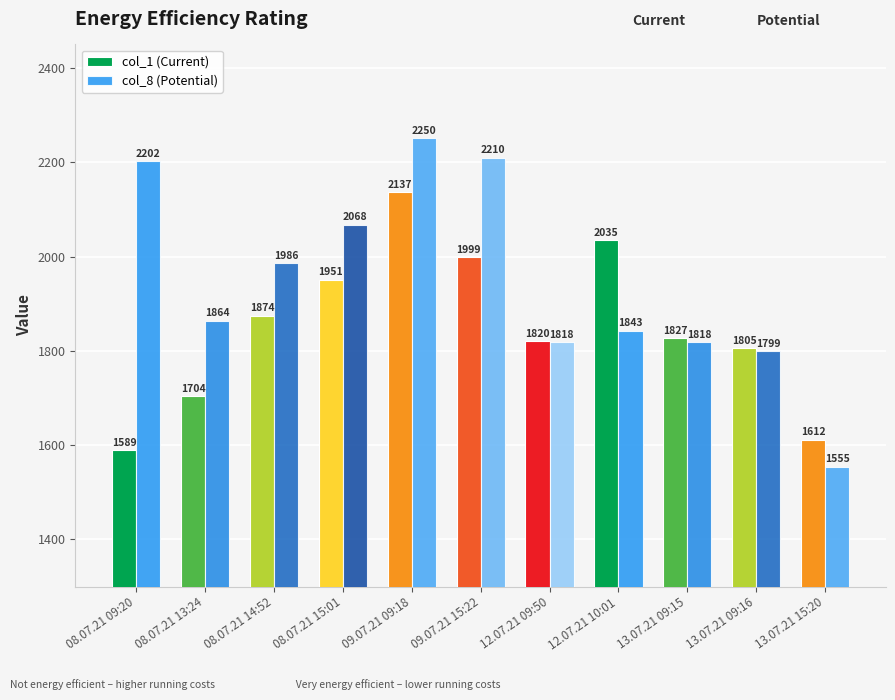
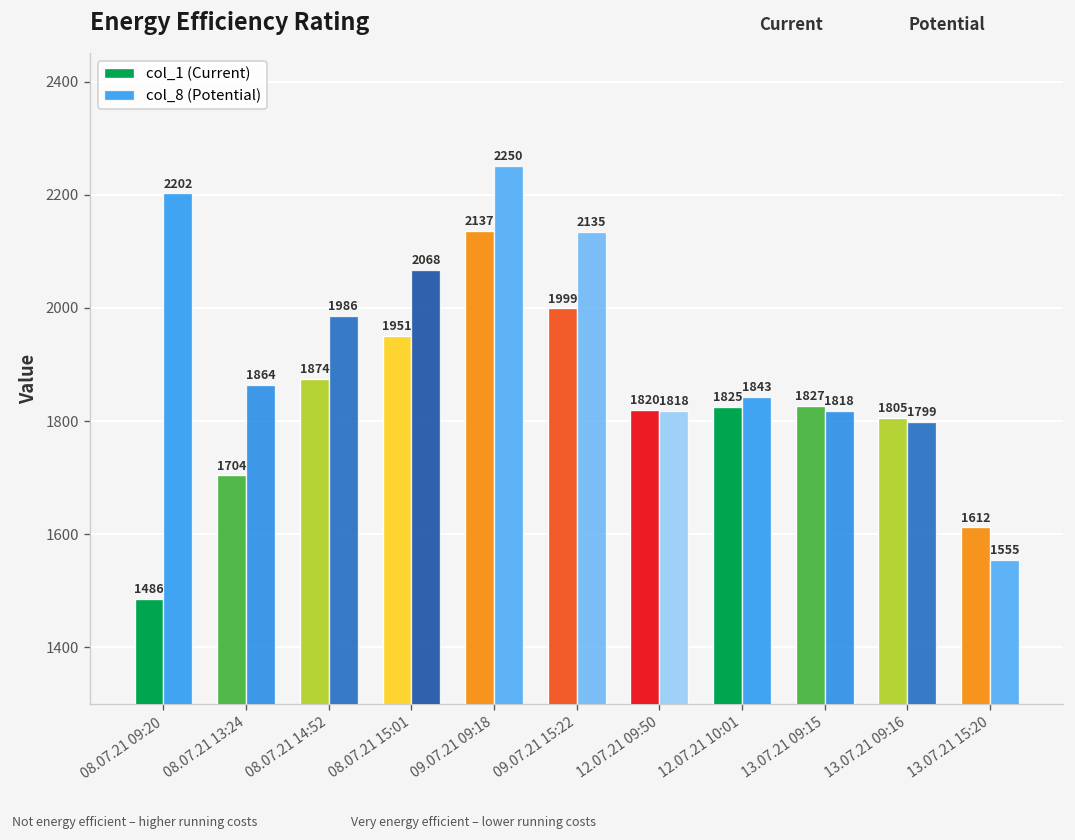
col_1 (Current), 08.07.21 09:20: 1589 -> 1486
col_8 (Potential), 09.07.21 15:22: 2210 -> 2135
col_1 (Current), 12.07.21 10:01: 2035 -> 1825
